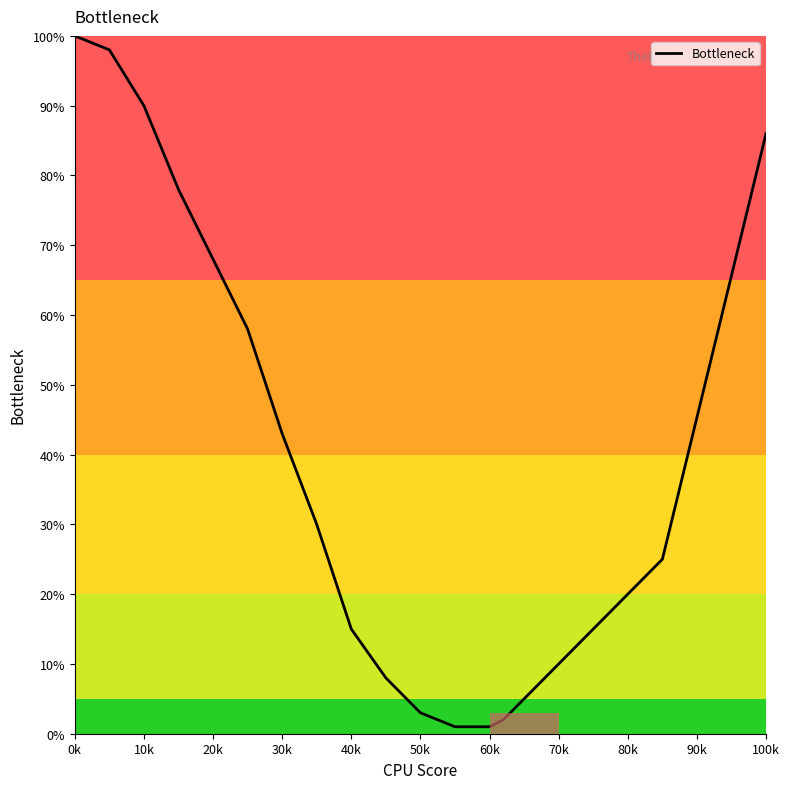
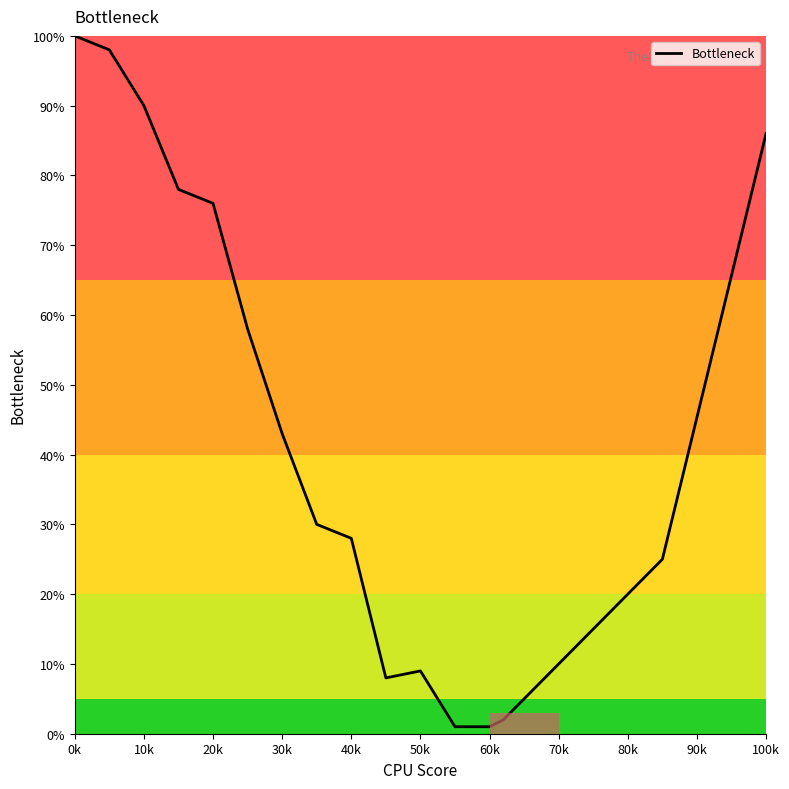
20k: 68% -> 76%
40k: 15% -> 28%
50k: 3% -> 9%
